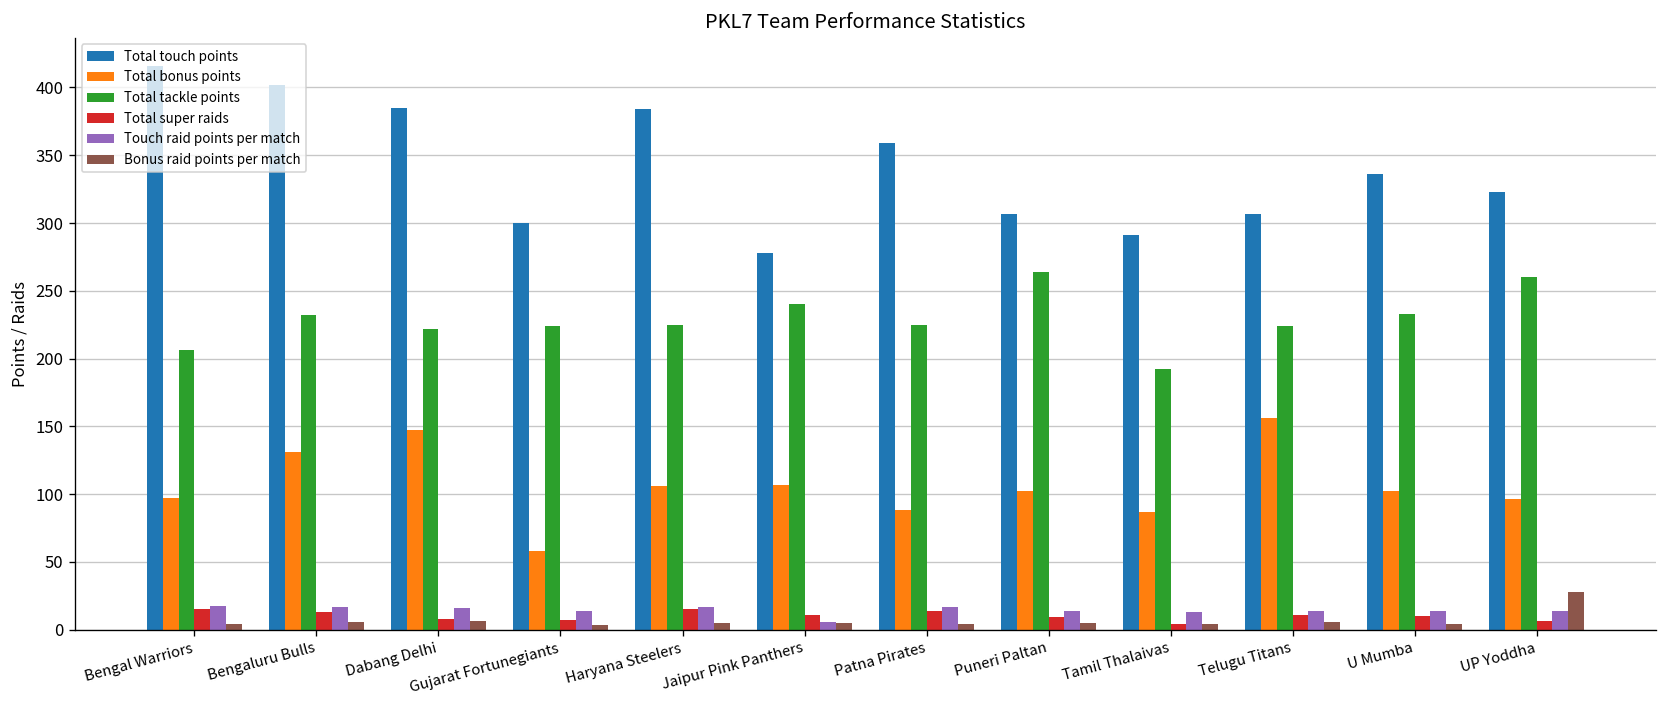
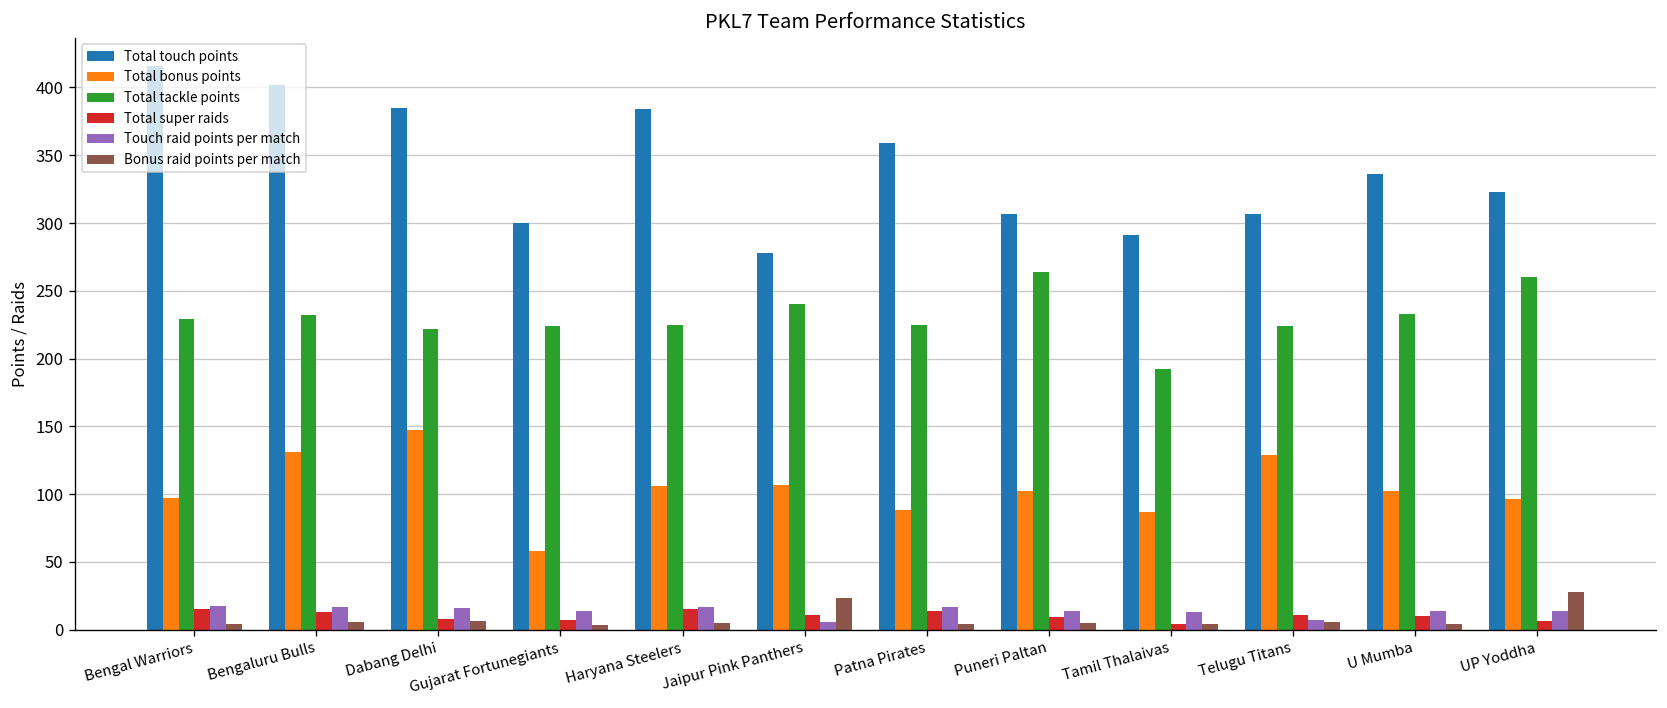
Total tackle points, Bengal Warriors: 206 -> 229
Bonus raid points per match, Jaipur Pink Panthers: 5 -> 23
Total bonus points, Telugu Titans: 156 -> 129
Touch raid points per match, Telugu Titans: 14 -> 7
